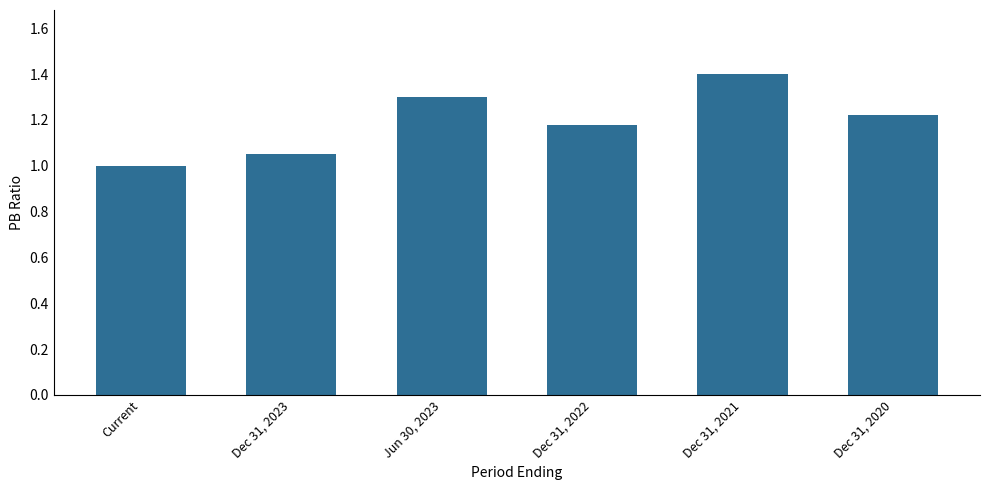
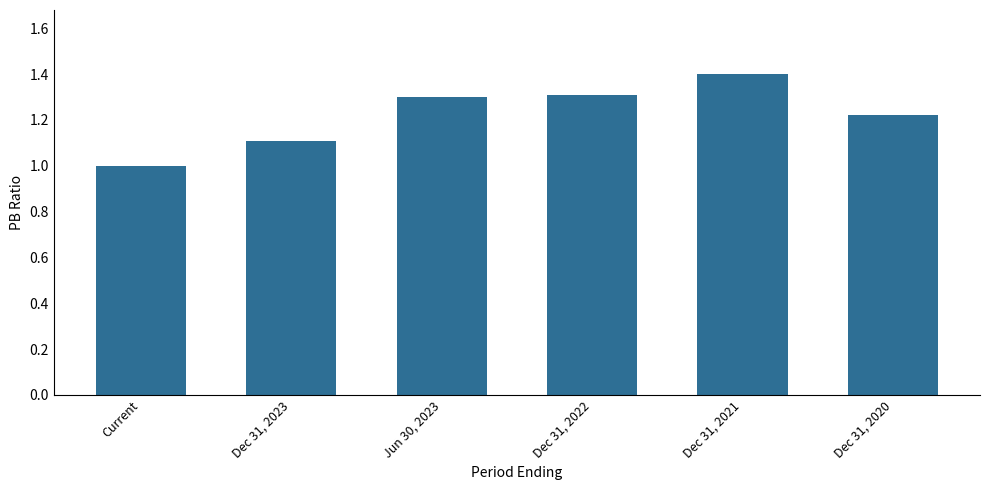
Dec 31, 2023: 1.05 -> 1.11
Dec 31, 2022: 1.18 -> 1.31
